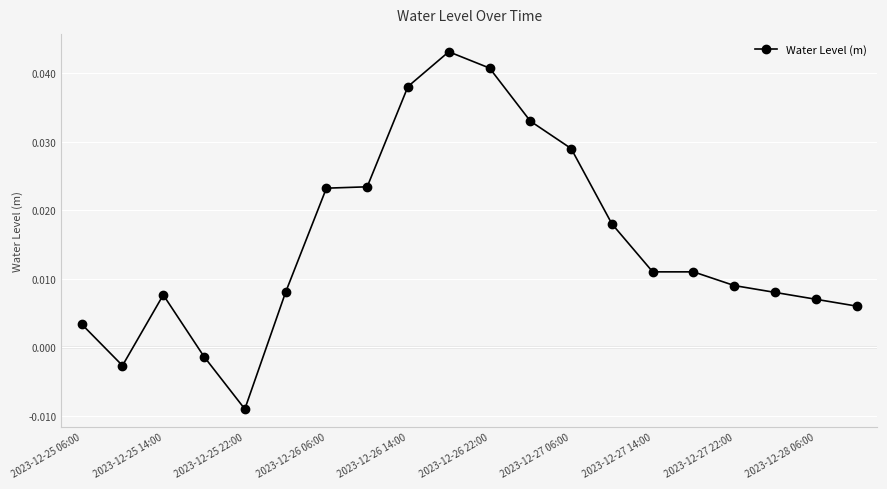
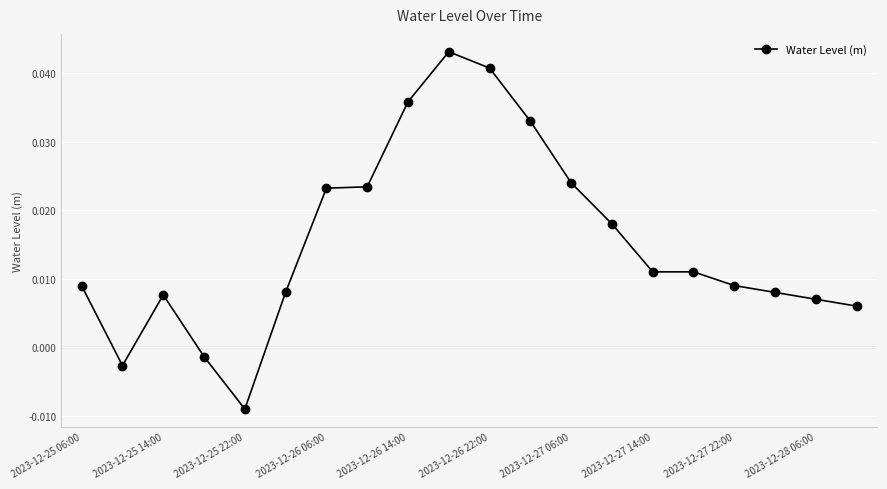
2023-12-25 06:00: 0.003 -> 0.009
2023-12-26 14:00: 0.038 -> 0.036
2023-12-27 06:00: 0.029 -> 0.024
